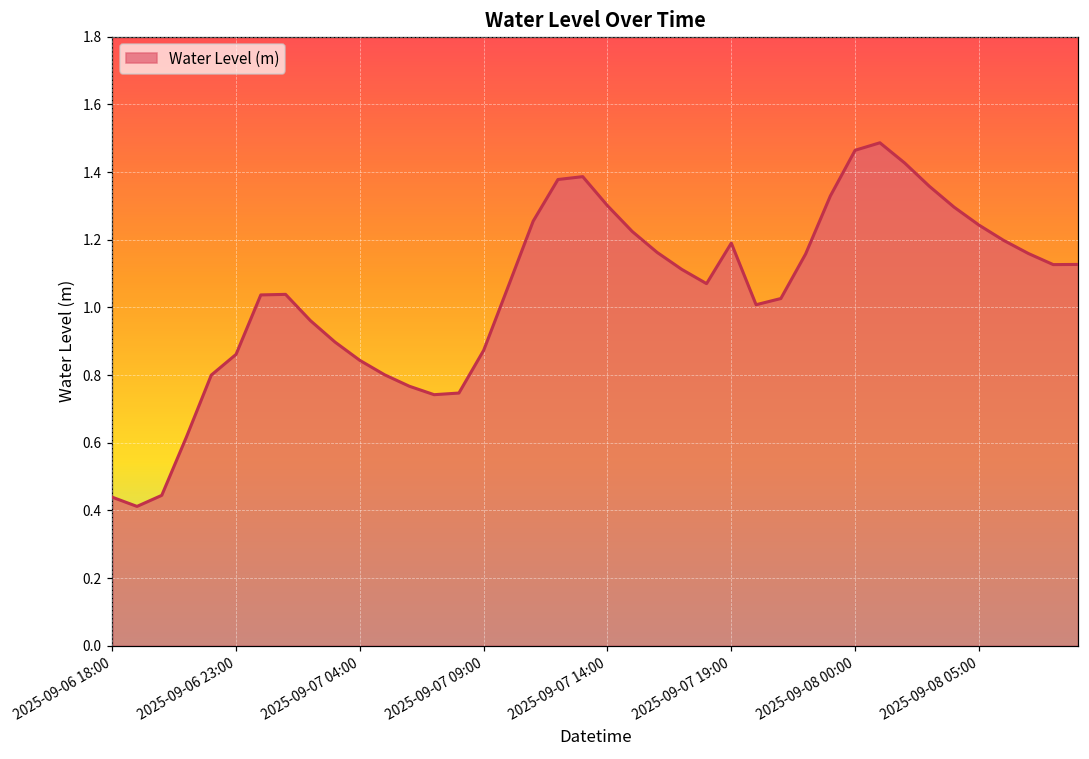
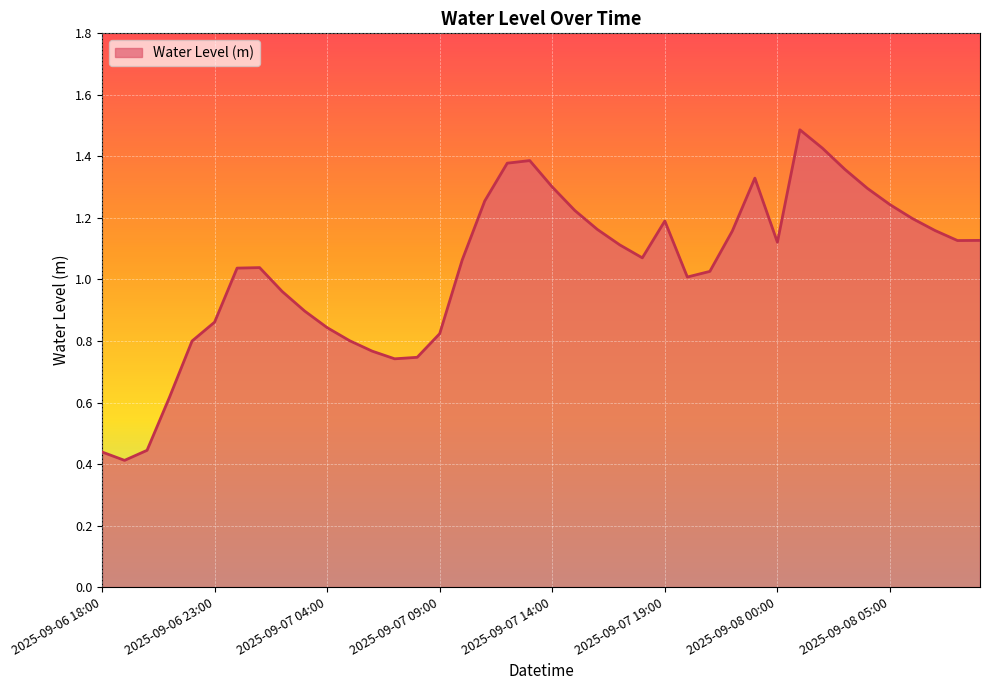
2025-09-07 09:00: 0.87 -> 0.82
2025-09-08 00:00: 1.46 -> 1.12
